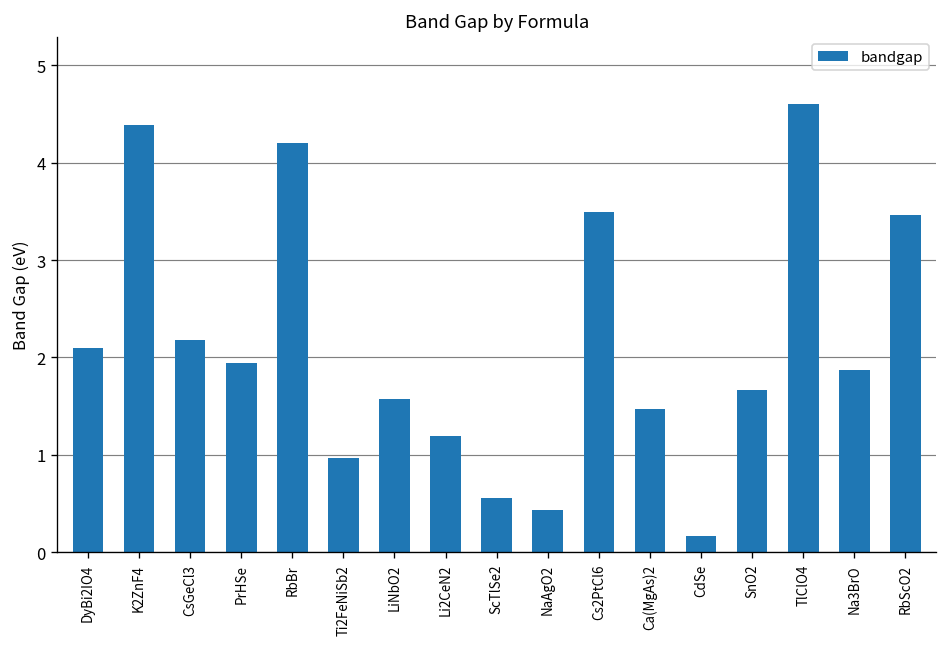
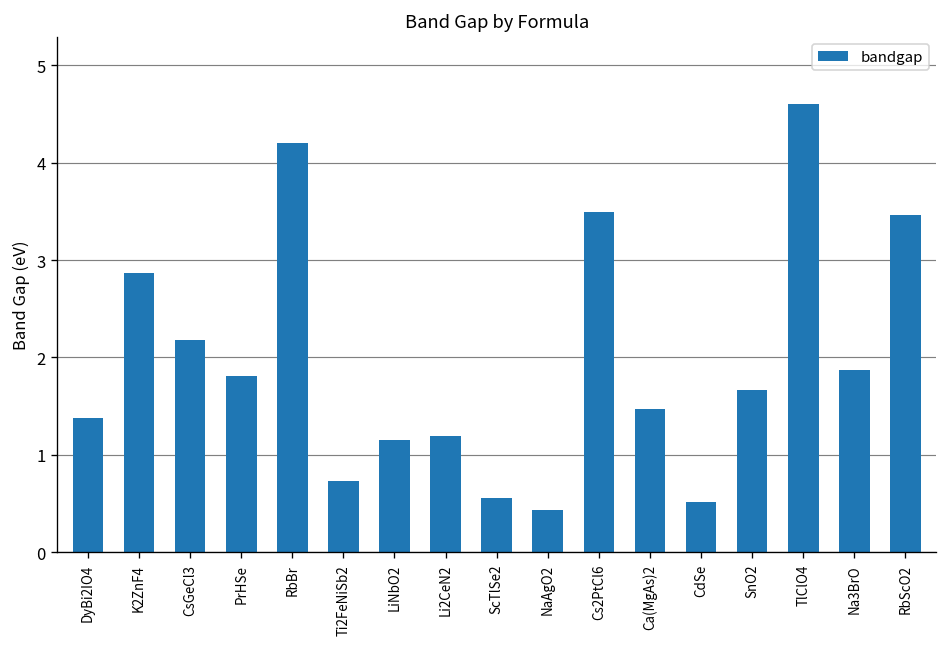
DyBi2IO4: 2.1 -> 1.4
K2ZnF4: 4.4 -> 2.9
PrHSe: 1.9 -> 1.8
Ti2FeNiSb2: 1.0 -> 0.7
LiNbO2: 1.6 -> 1.2
CdSe: 0.2 -> 0.5
